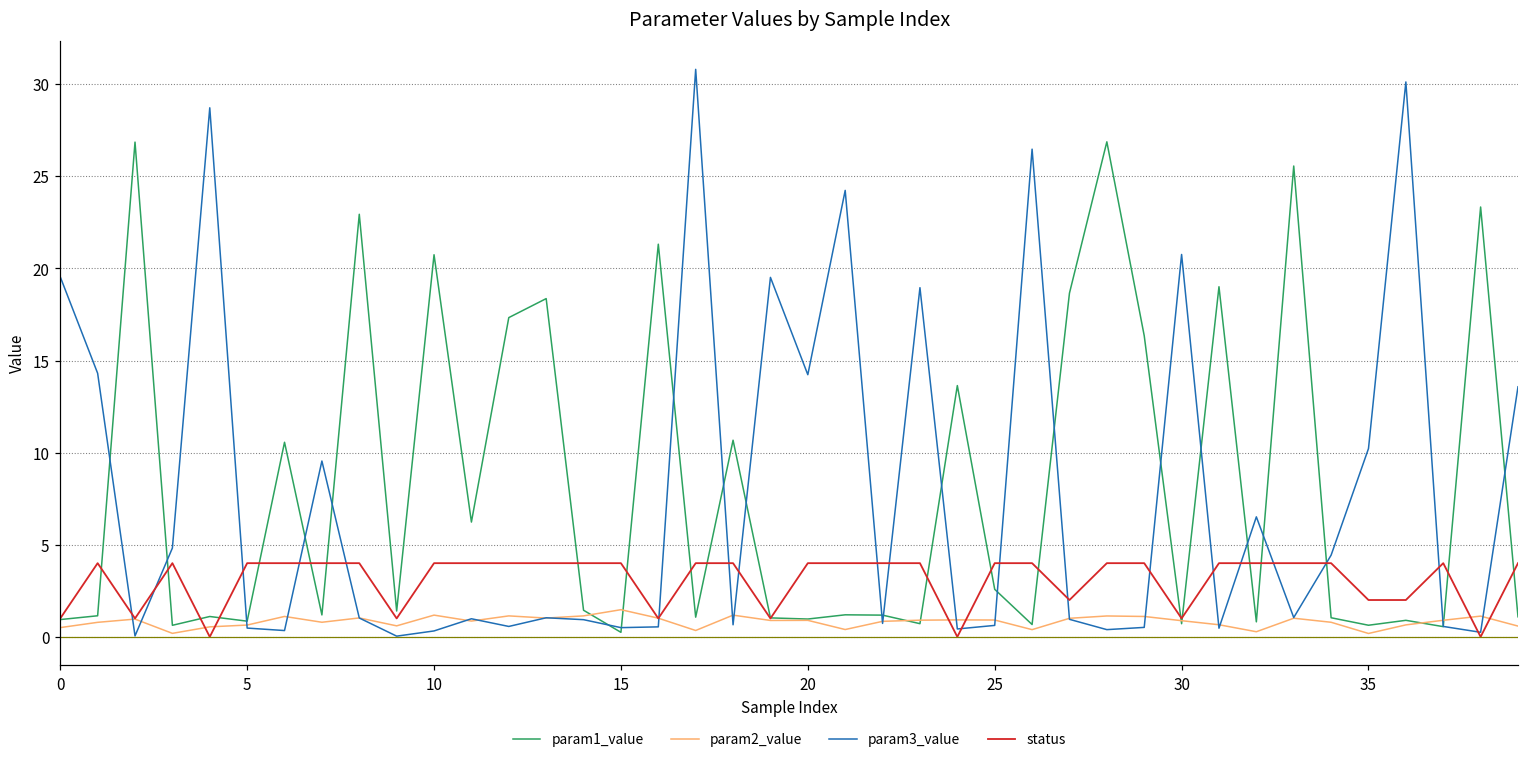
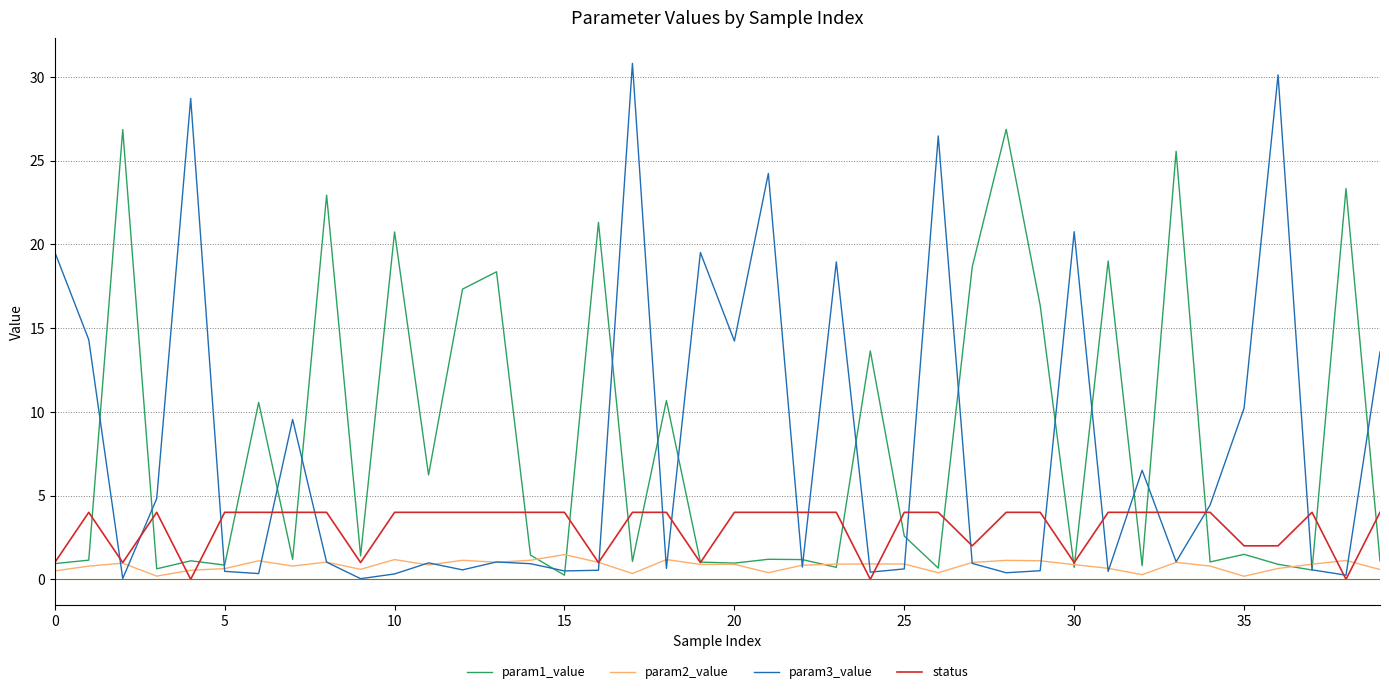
param1_value, 35: 0.6 -> 1.5
